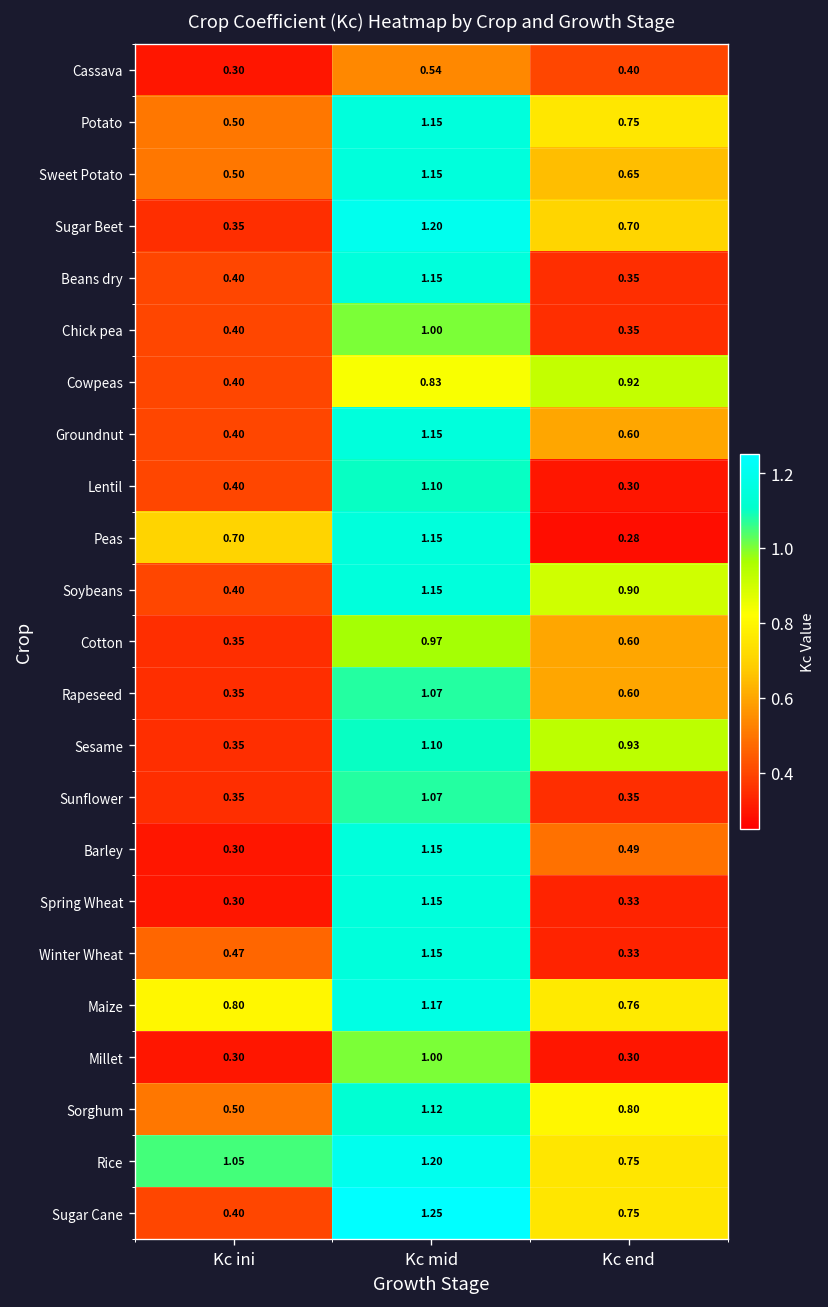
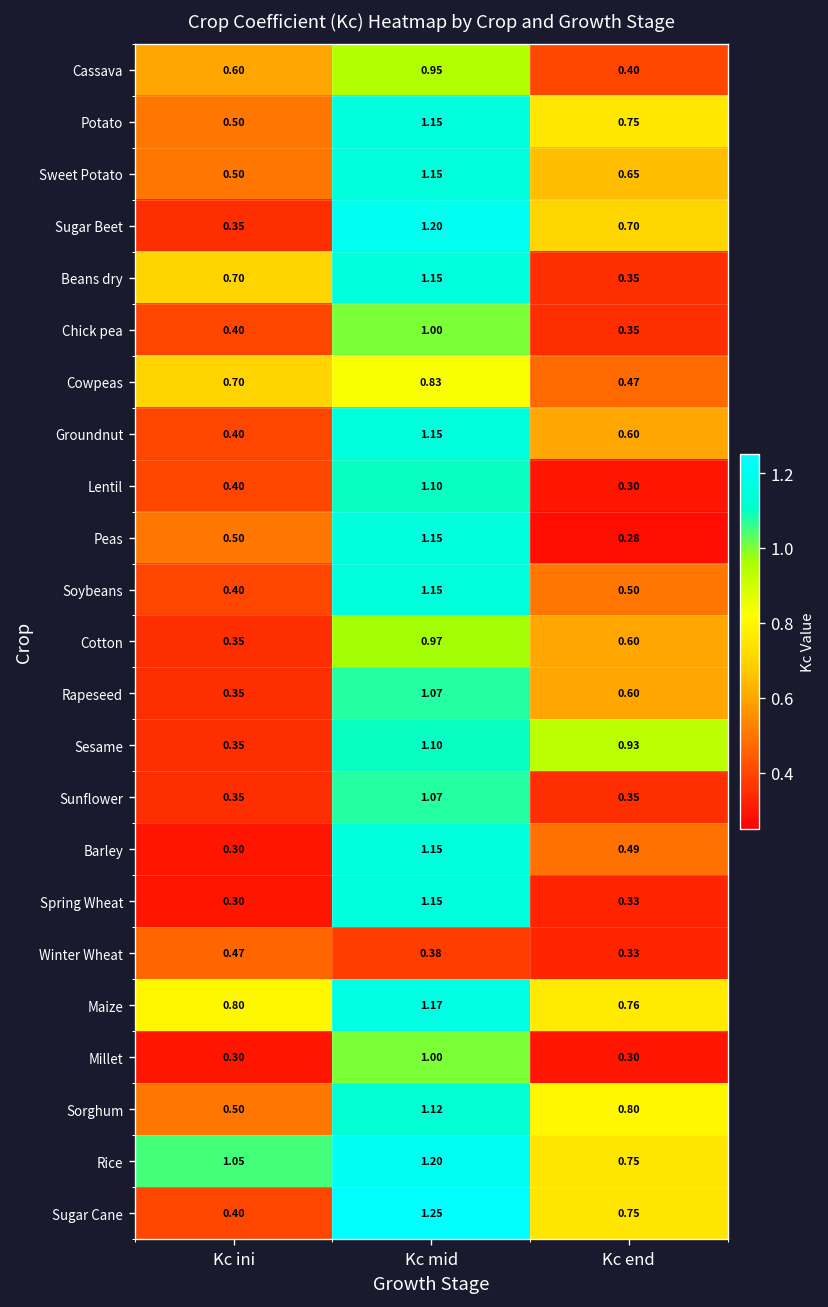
Cassava, Kc ini: 0.30 -> 0.60
Cassava, Kc mid: 0.54 -> 0.95
Beans dry, Kc ini: 0.40 -> 0.70
Cowpeas, Kc ini: 0.40 -> 0.70
Cowpeas, Kc end: 0.92 -> 0.47
Peas, Kc ini: 0.70 -> 0.50
Soybeans, Kc end: 0.90 -> 0.50
Winter Wheat, Kc mid: 1.15 -> 0.38
